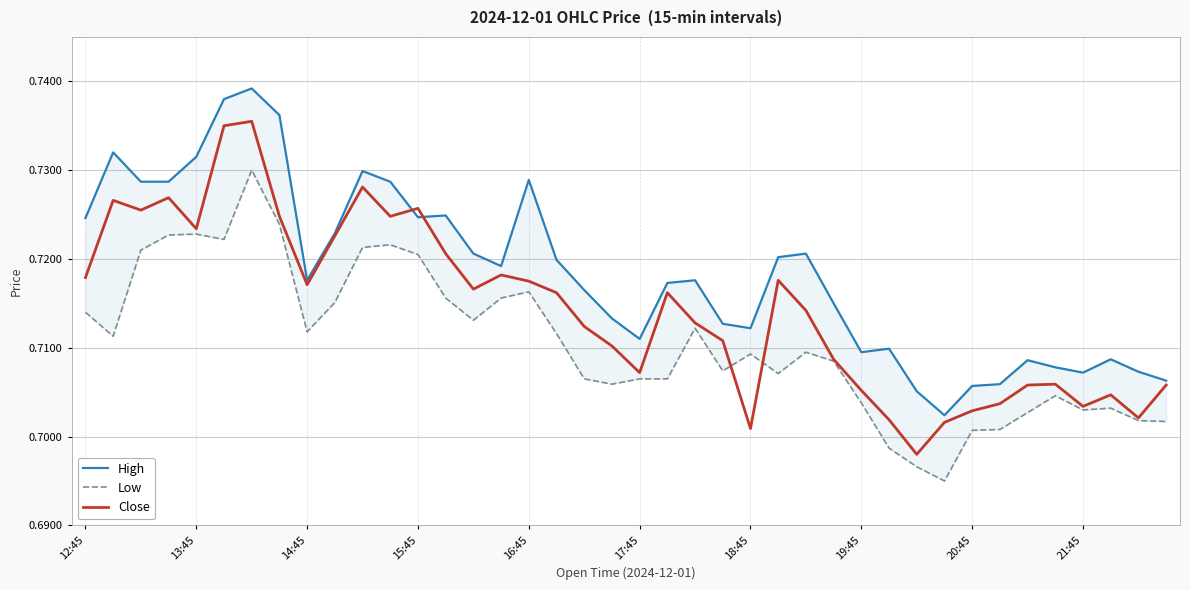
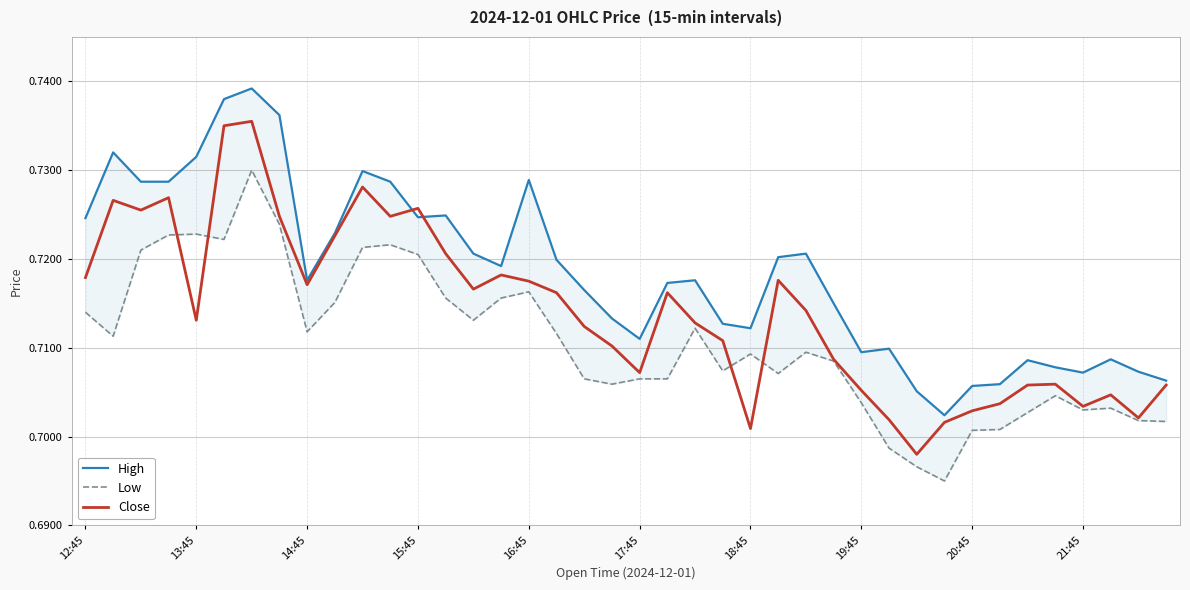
Close, 13:45: 0.723 -> 0.713
